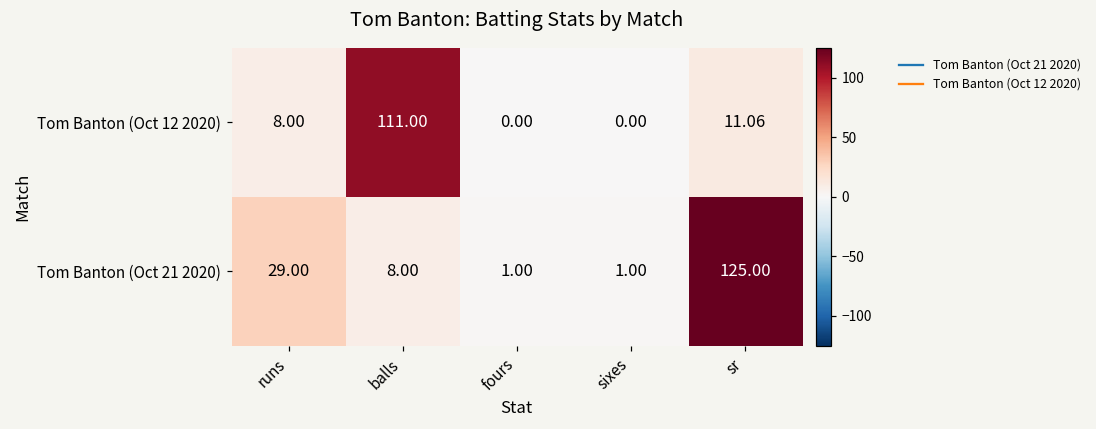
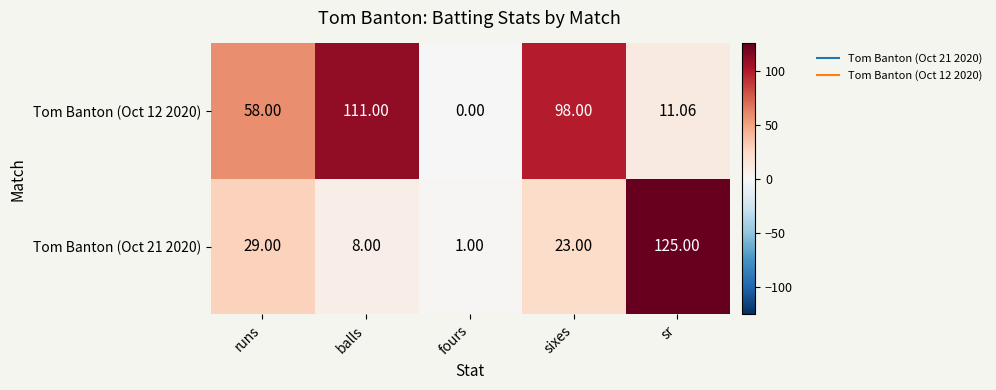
Tom Banton (Oct 12 2020), runs: 8.00 -> 58.00
Tom Banton (Oct 12 2020), sixes: 0.00 -> 98.00
Tom Banton (Oct 21 2020), sixes: 1.00 -> 23.00
